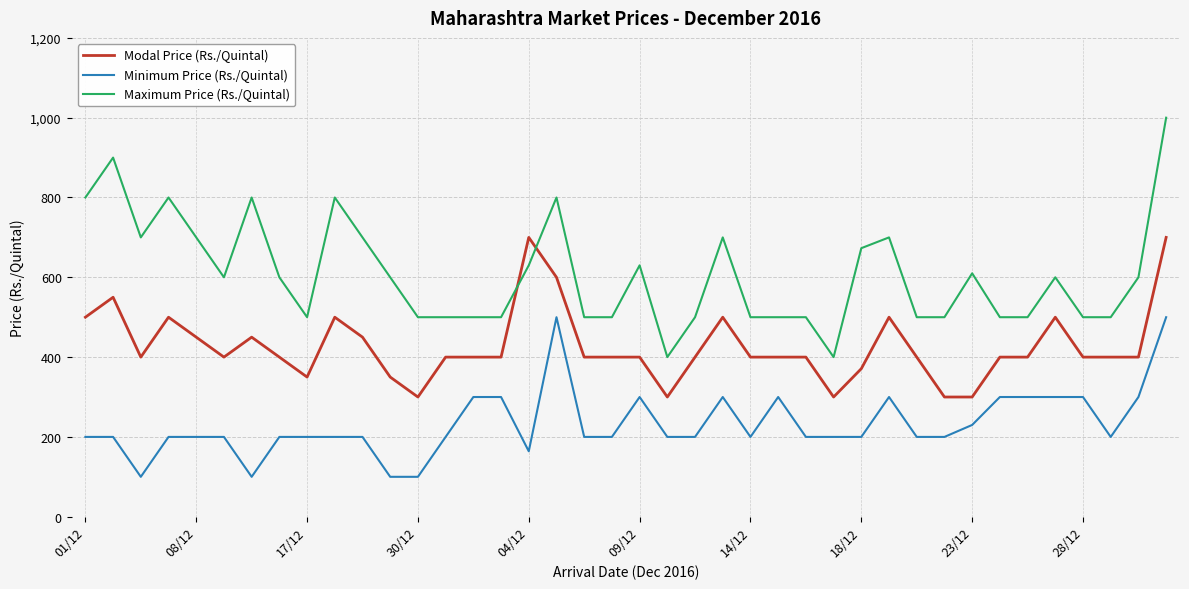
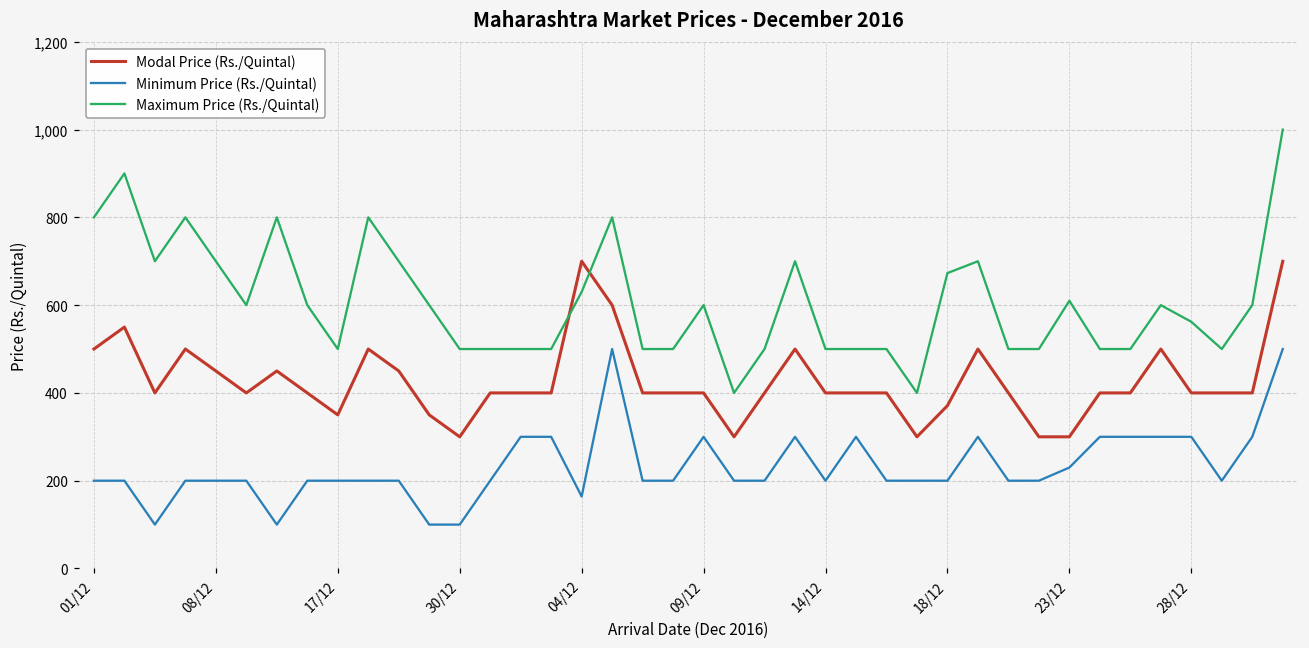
Maximum Price (Rs./Quintal), 09/12: 630 -> 600
Maximum Price (Rs./Quintal), 28/12: 500 -> 560
